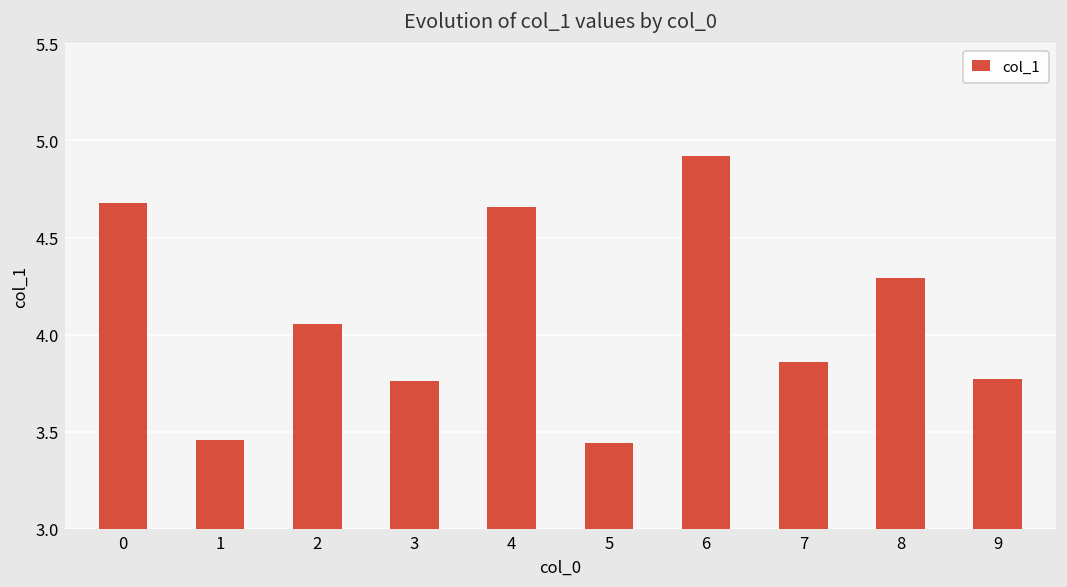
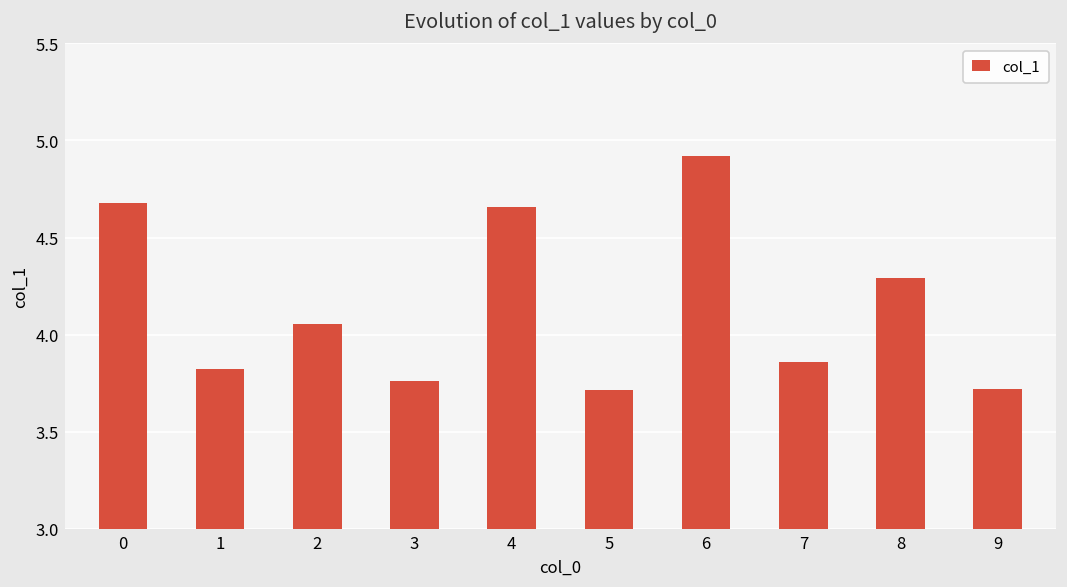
1: 3.46 -> 3.82
5: 3.44 -> 3.72
9: 3.77 -> 3.72
